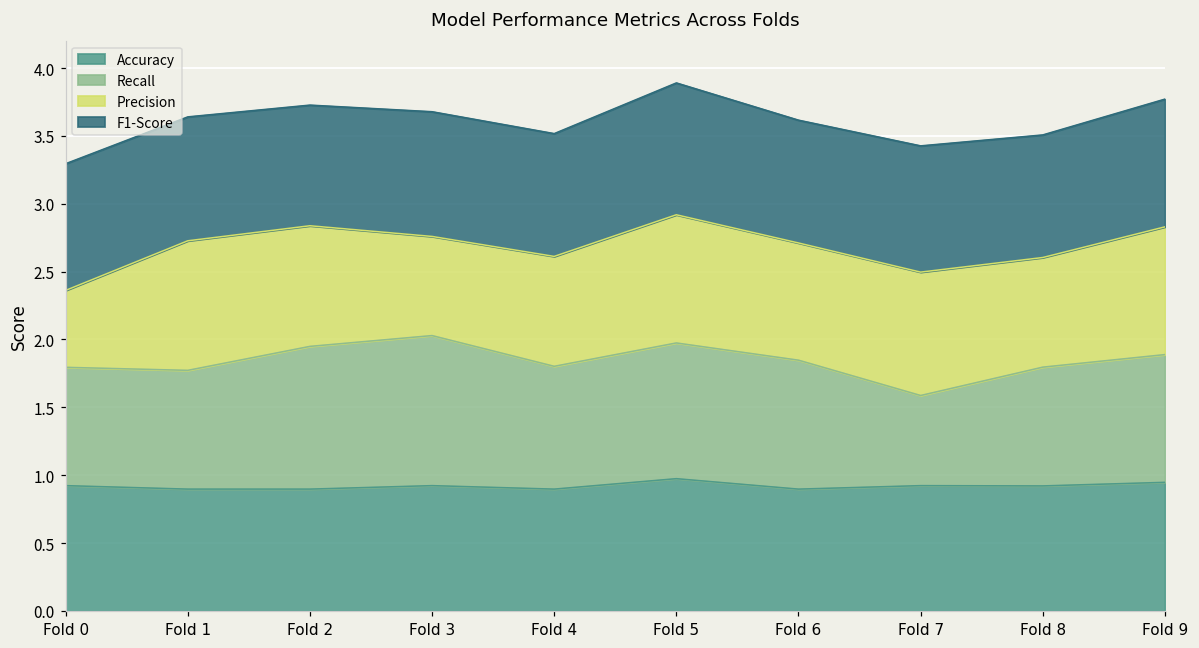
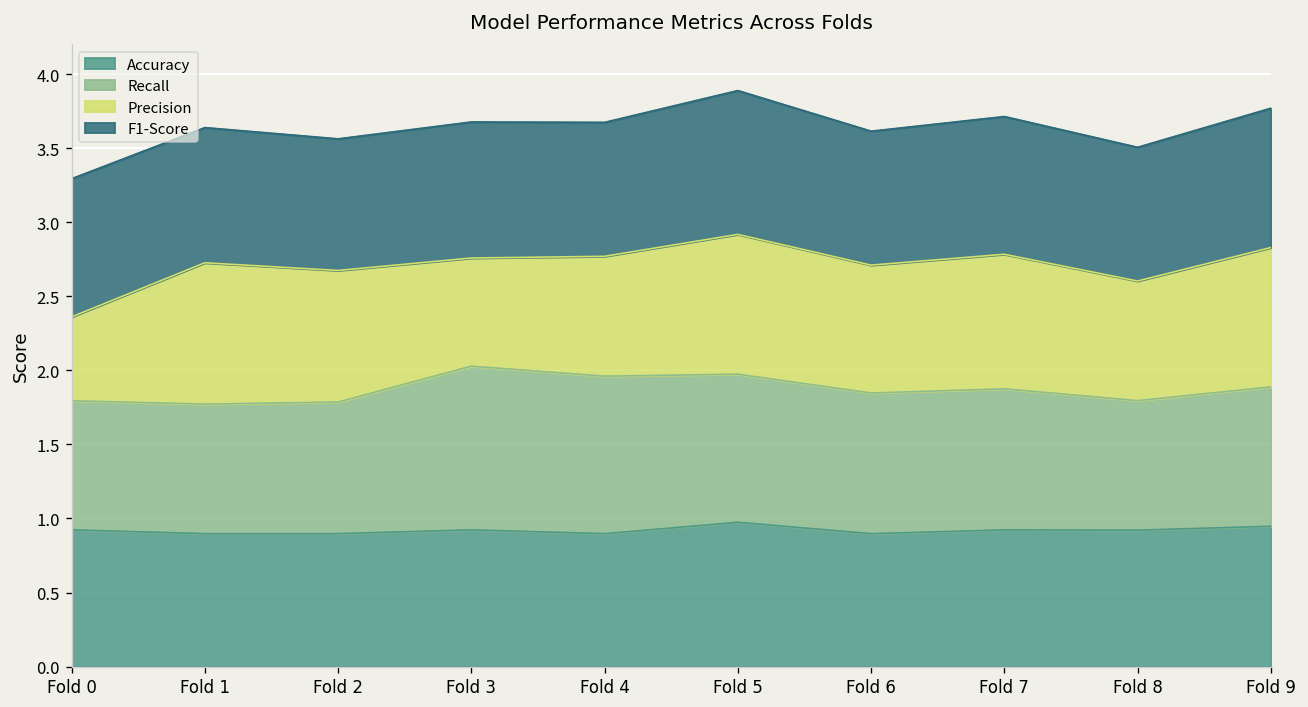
Recall, Fold 2: 1.05 -> 0.89
Recall, Fold 4: 0.90 -> 1.06
Recall, Fold 7: 0.66 -> 0.95
